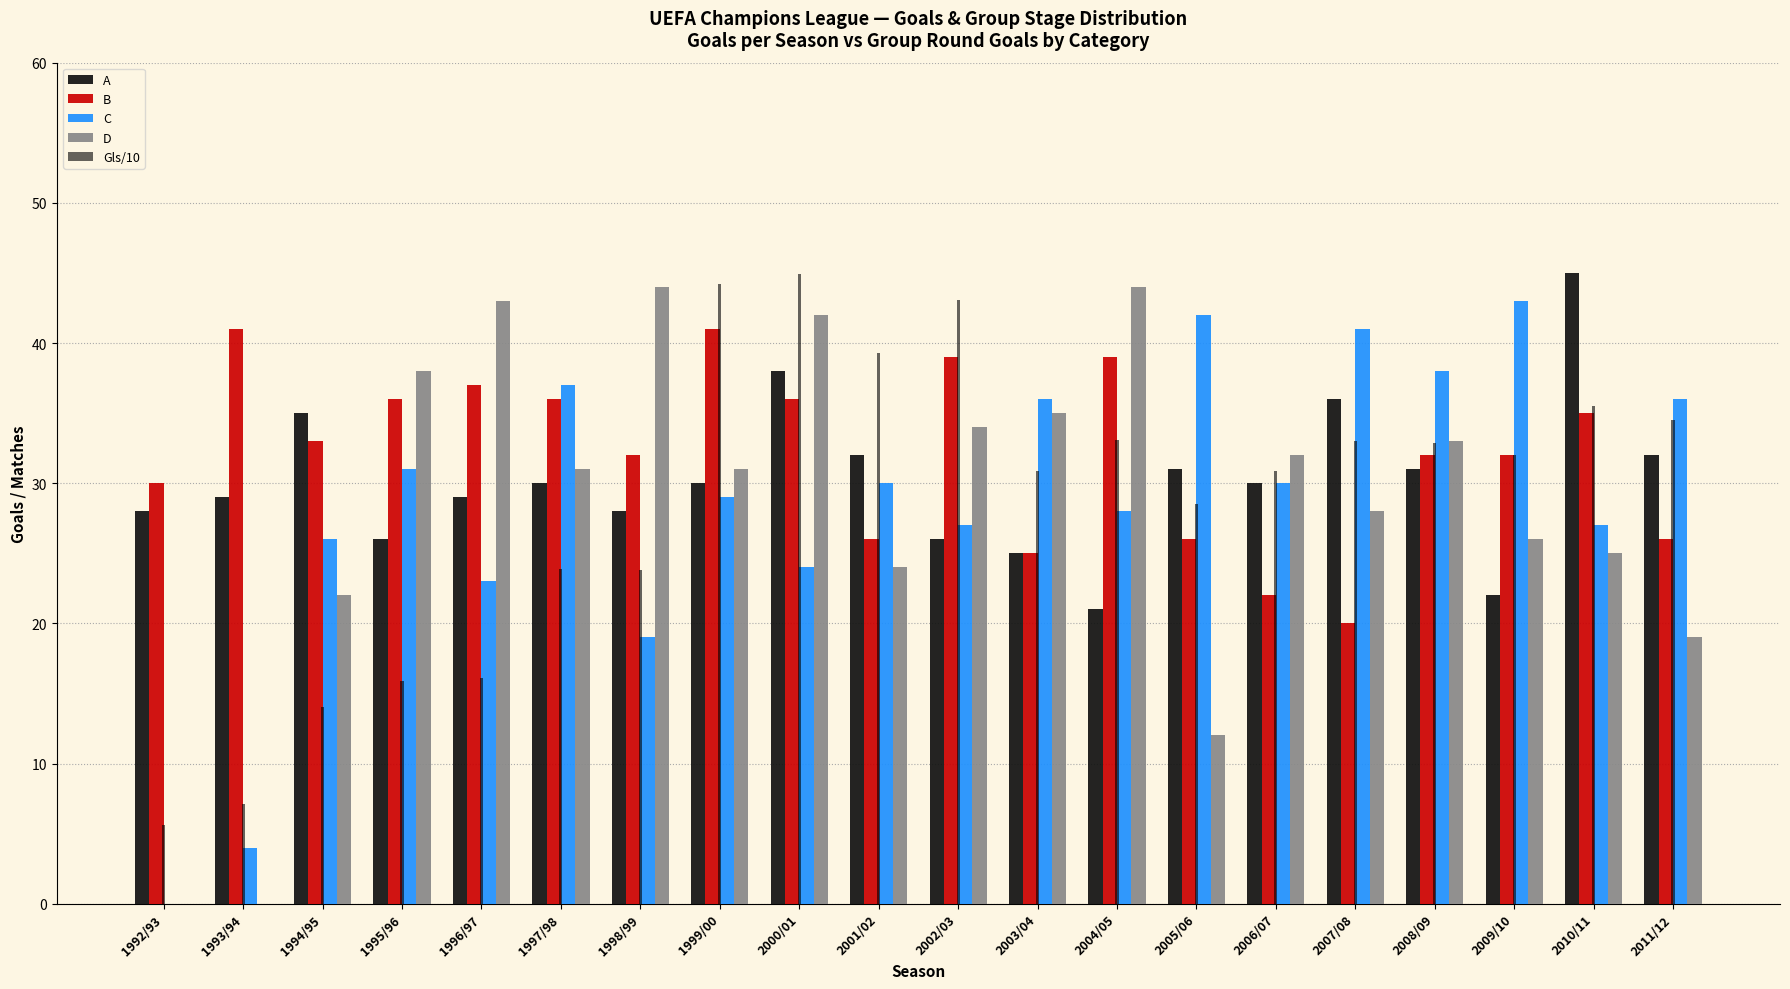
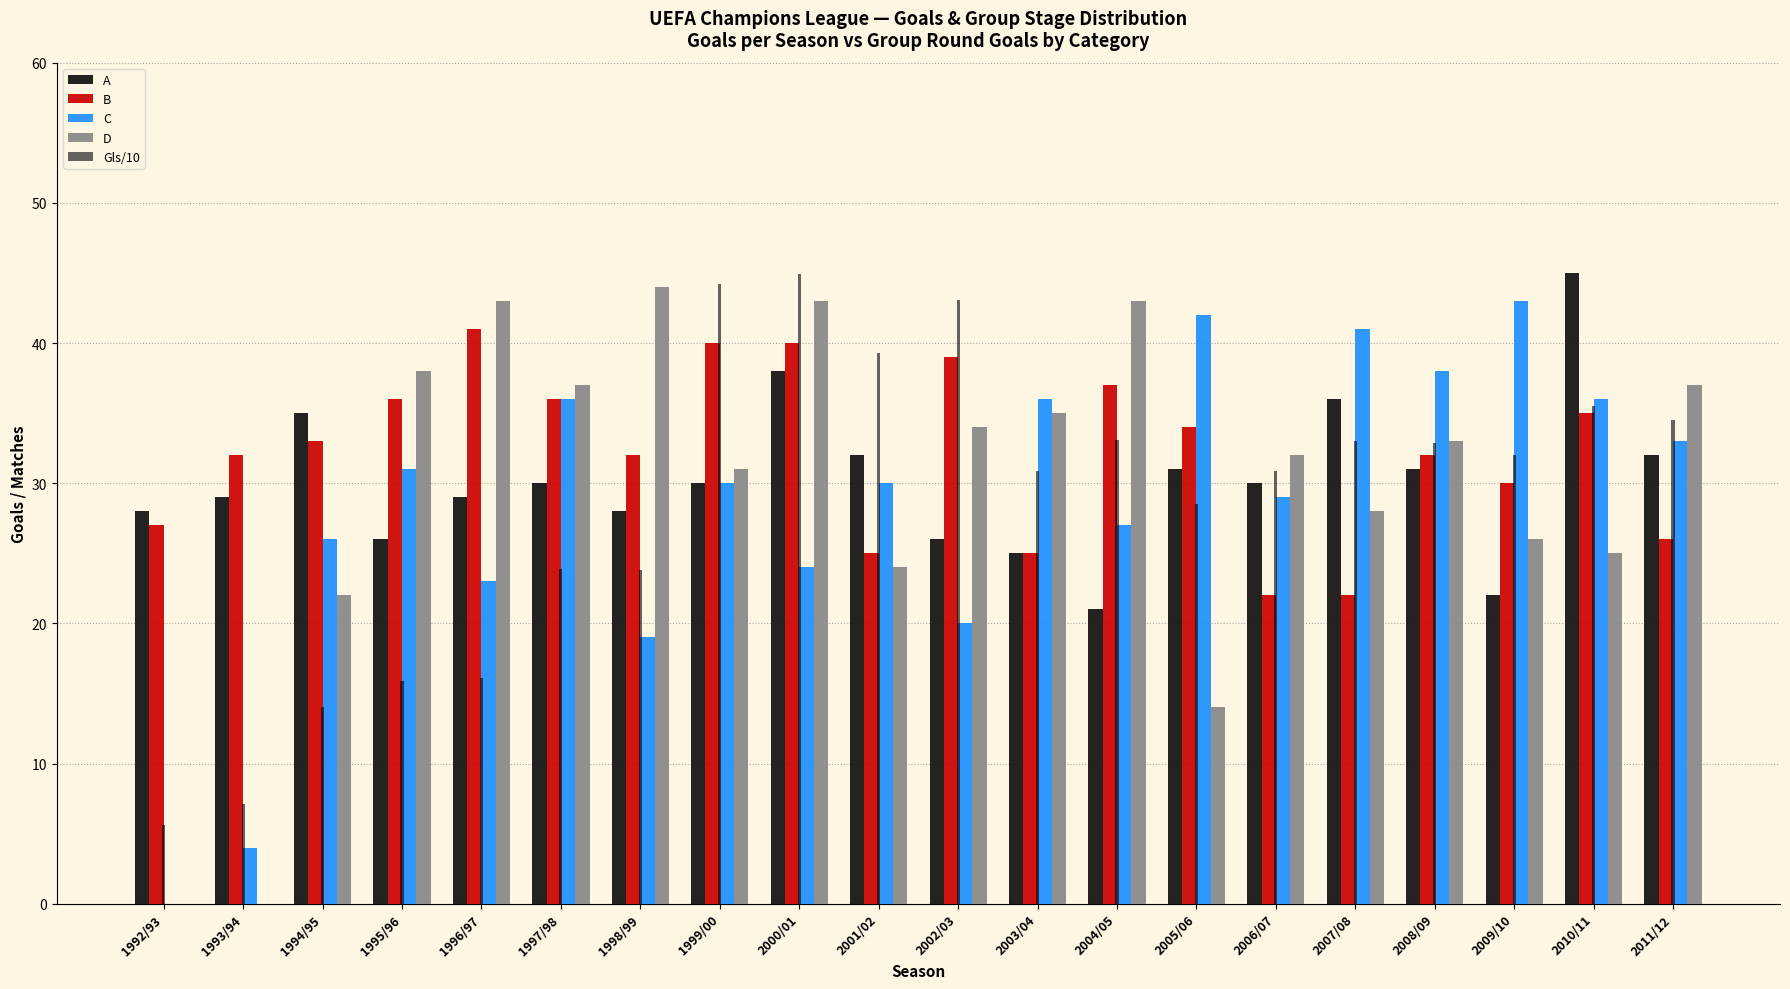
B, 1992/93: 30 -> 27
B, 1993/94: 41 -> 32
B, 1996/97: 37 -> 41
C, 1997/98: 37 -> 36
D, 1997/98: 31 -> 37
B, 1999/00: 41 -> 40
C, 1999/00: 29 -> 30
B, 2000/01: 36 -> 40
D, 2000/01: 42 -> 43
B, 2001/02: 26 -> 25
C, 2002/03: 27 -> 20
B, 2004/05: 39 -> 37
C, 2004/05: 28 -> 27
D, 2004/05: 44 -> 43
B, 2005/06: 26 -> 34
D, 2005/06: 12 -> 14
C, 2006/07: 30 -> 29
B, 2007/08: 20 -> 22
B, 2009/10: 32 -> 30
C, 2010/11: 27 -> 36
C, 2011/12: 36 -> 33
D, 2011/12: 19 -> 37
